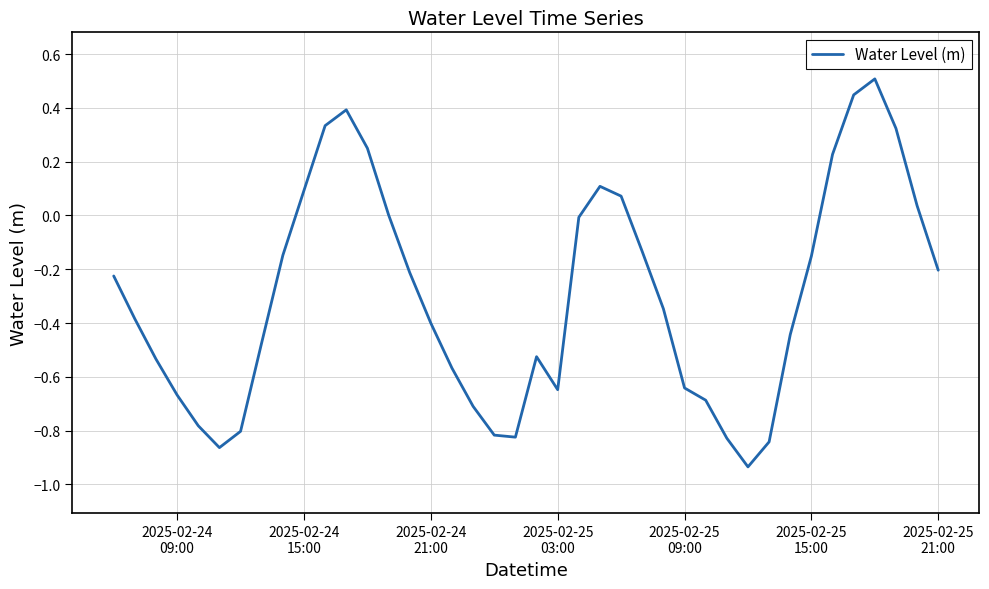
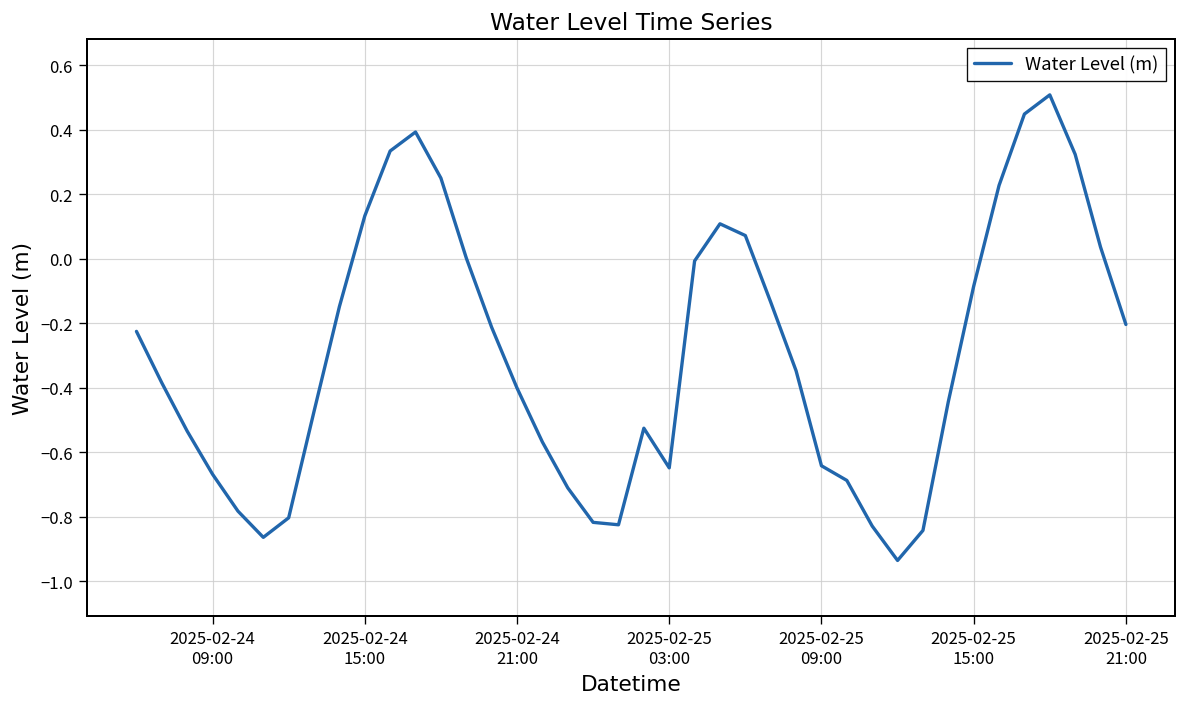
2025-02-24 15:00: 0.09 -> 0.13
2025-02-25 15:00: -0.15 -> -0.09
